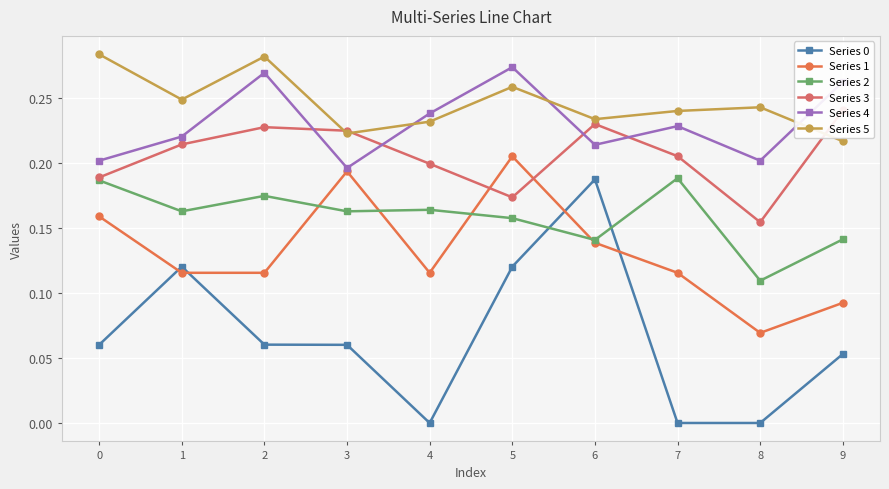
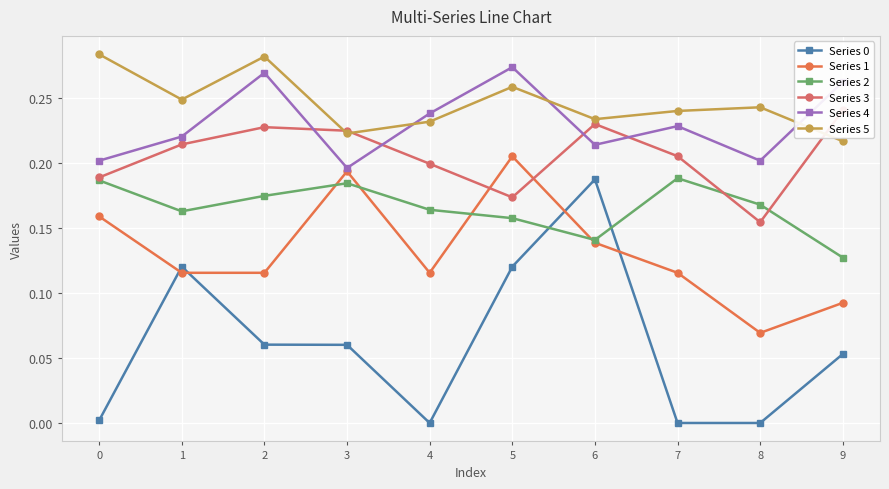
Series 0, 0: 0.060 -> 0.002
Series 2, 3: 0.163 -> 0.185
Series 2, 8: 0.110 -> 0.168
Series 2, 9: 0.141 -> 0.127
